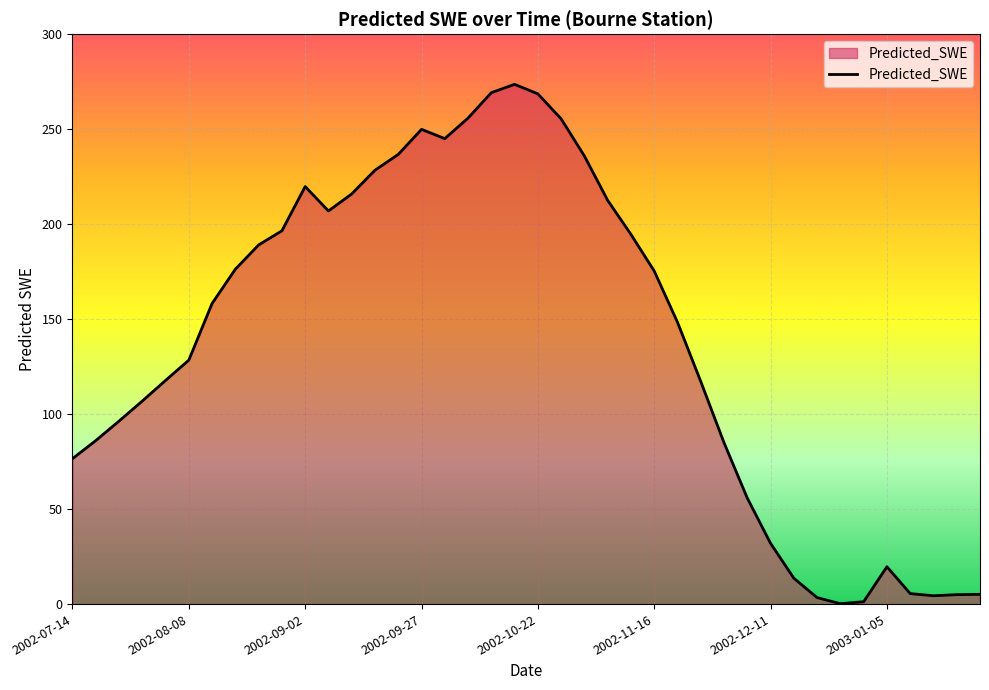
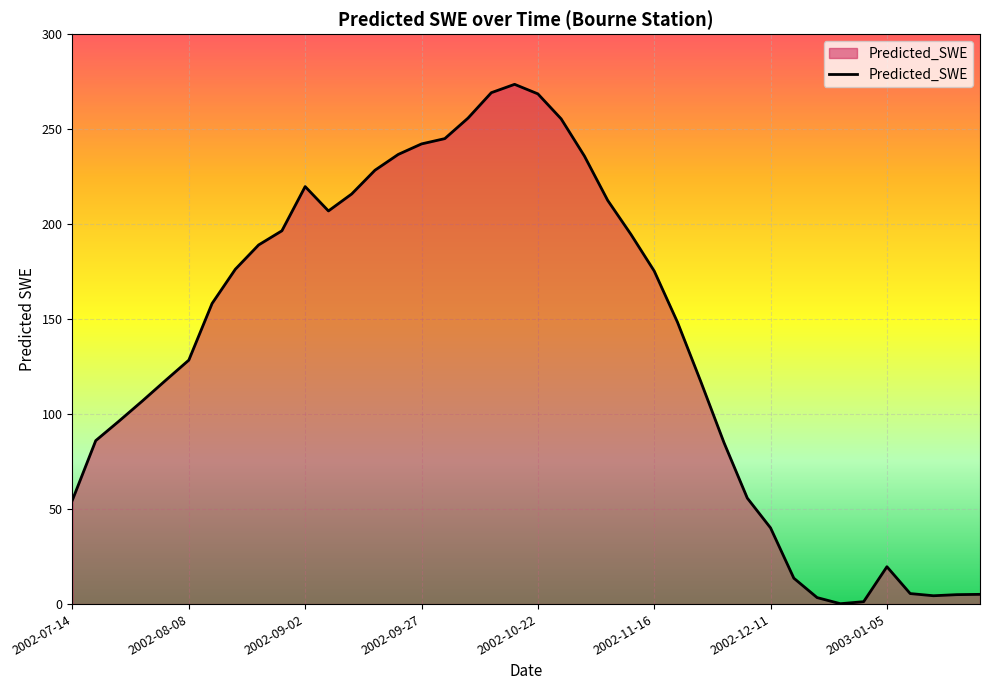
2002-07-14: 77 -> 55
2002-09-27: 250 -> 242
2002-12-11: 32 -> 40
